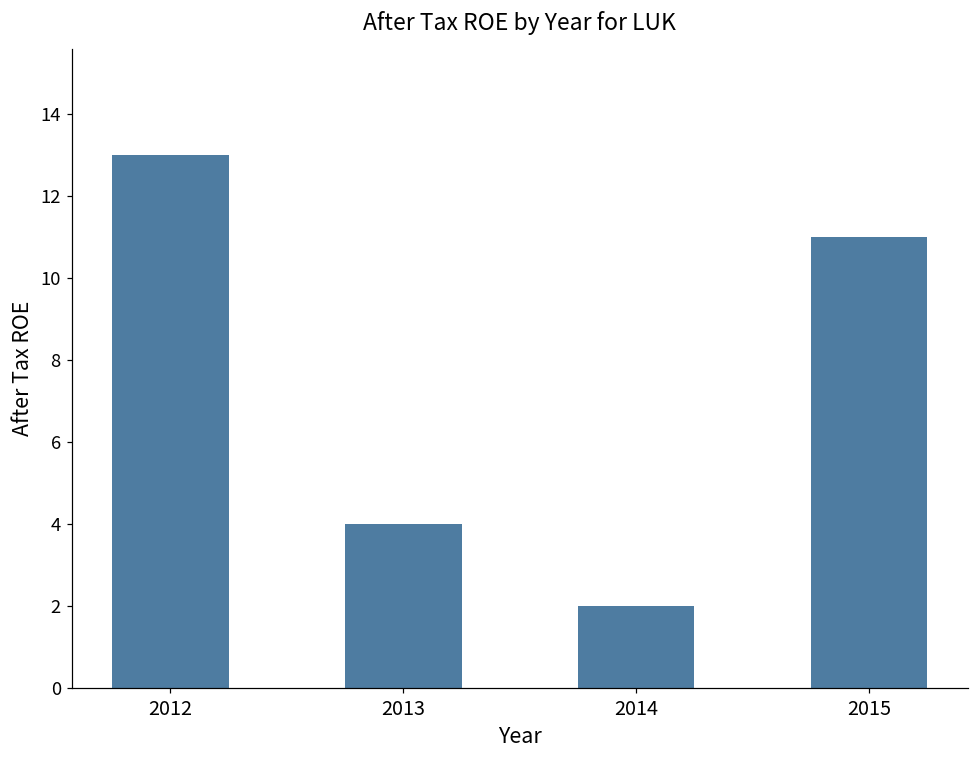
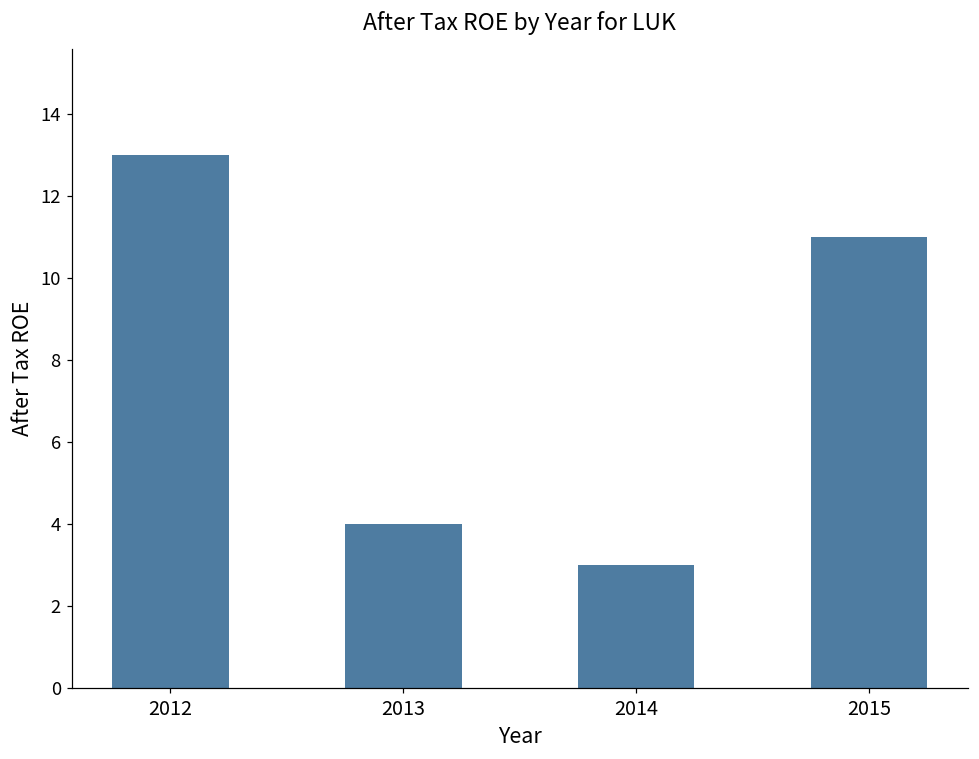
2014: 2 -> 3
